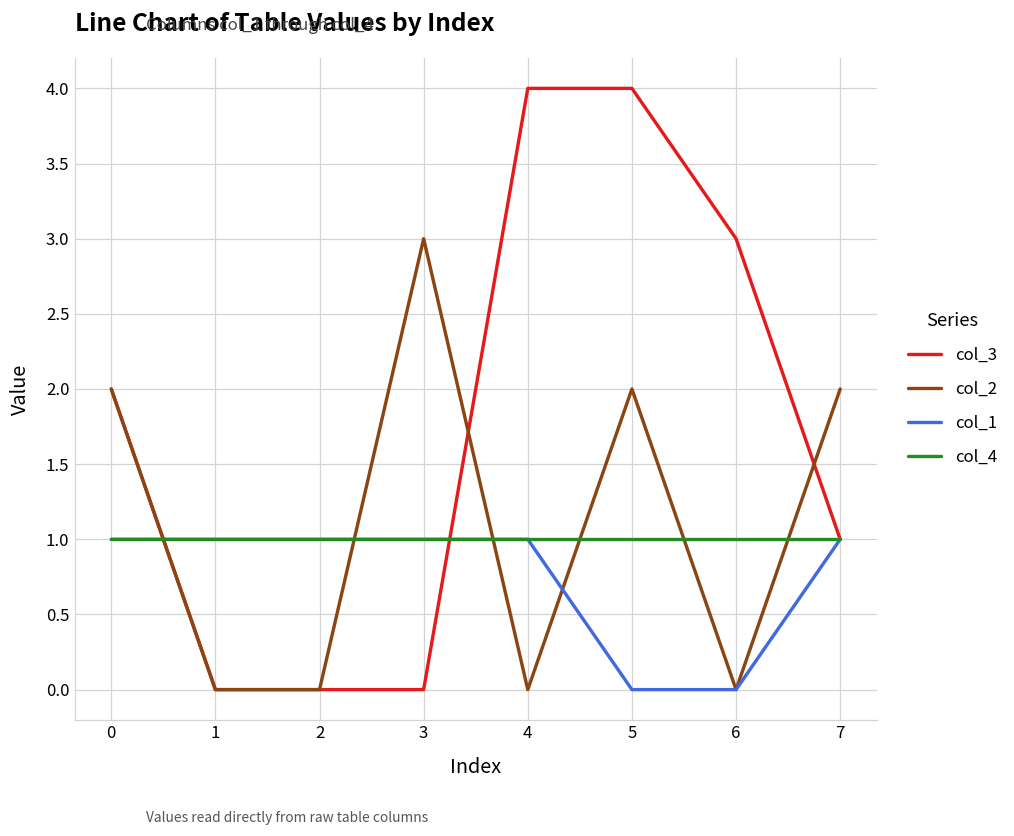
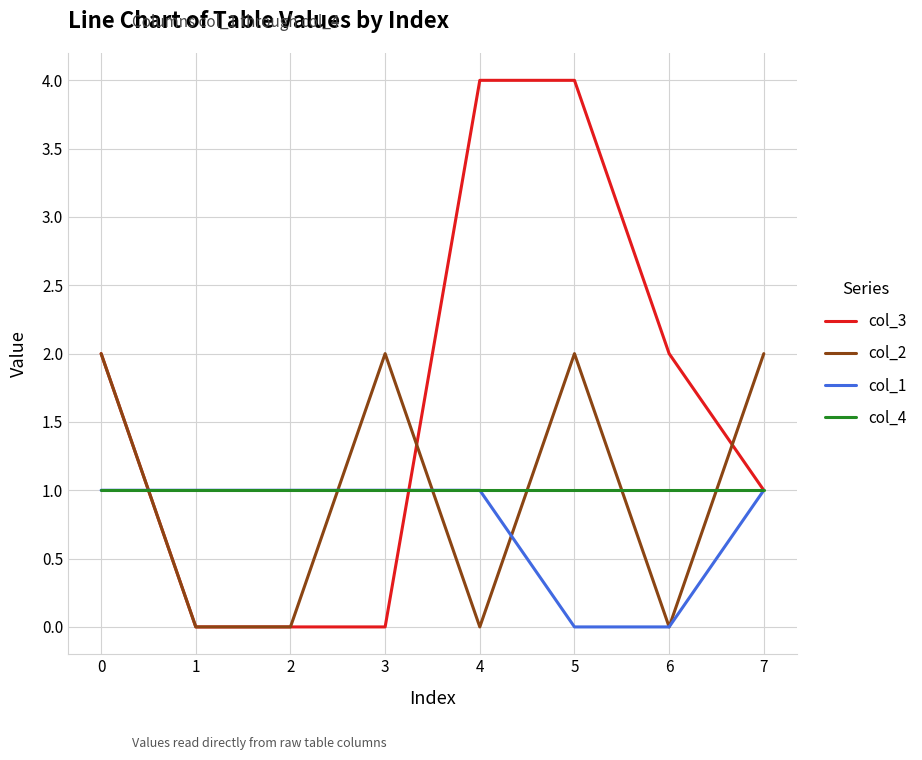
col_2, 3: 3 -> 2
col_3, 6: 3 -> 2
